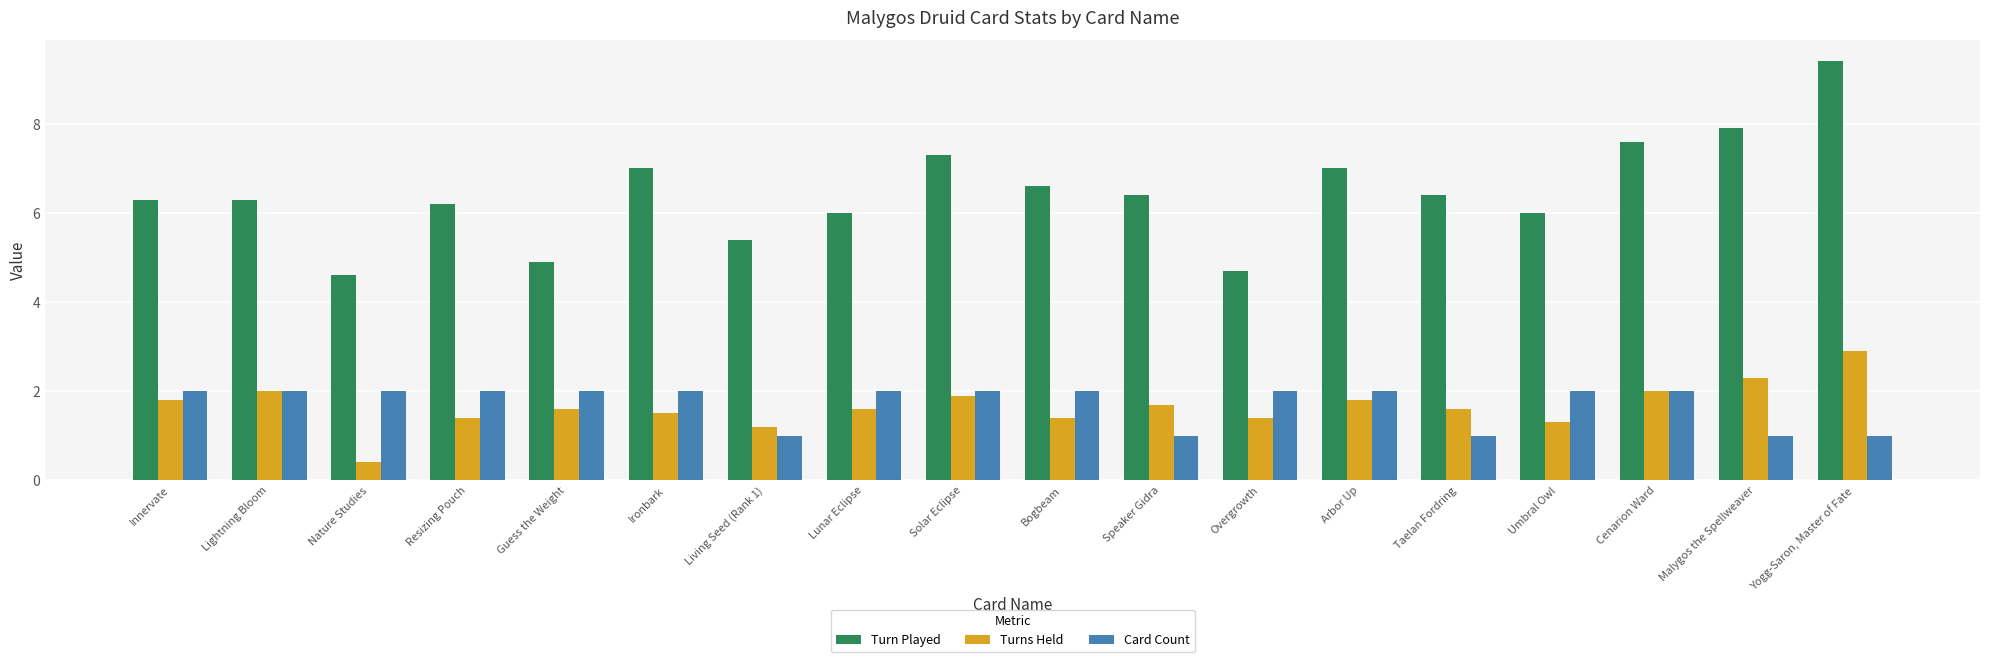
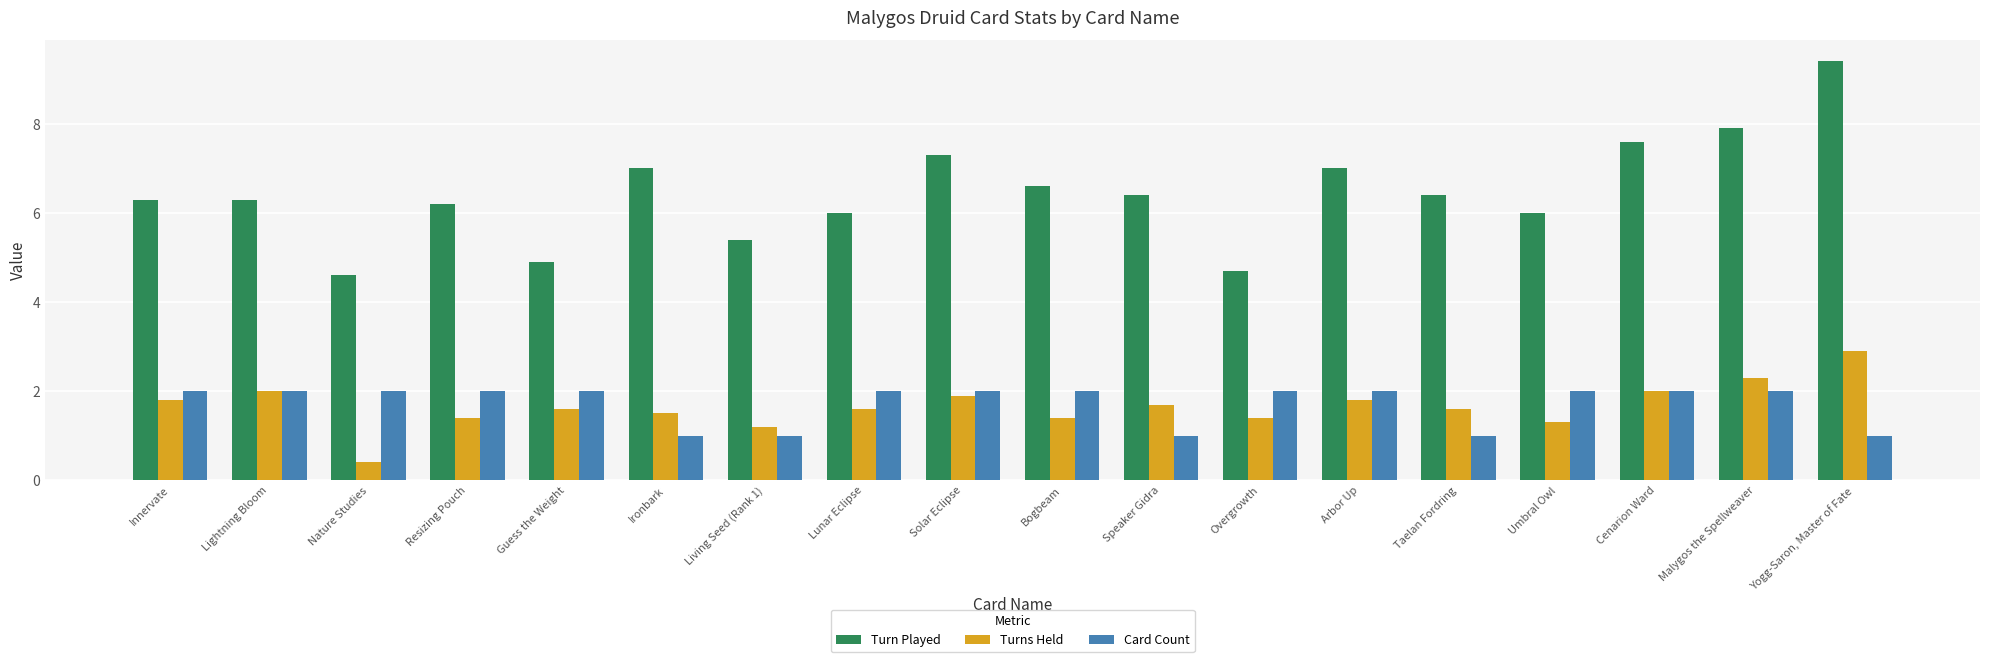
Card Count, Ironbark: 2 -> 1
Card Count, Malygos the Spellweaver: 1 -> 2
